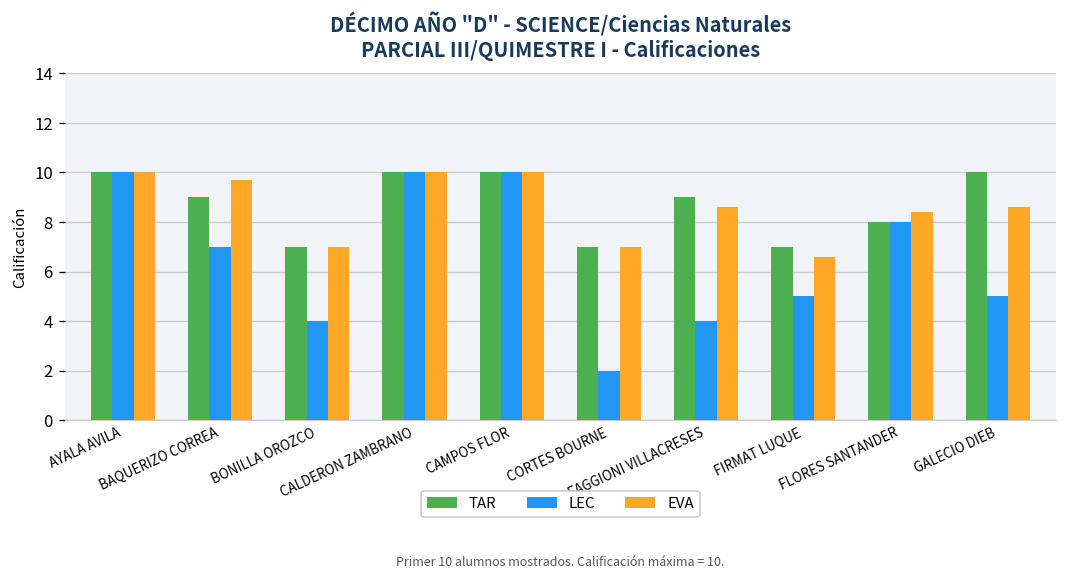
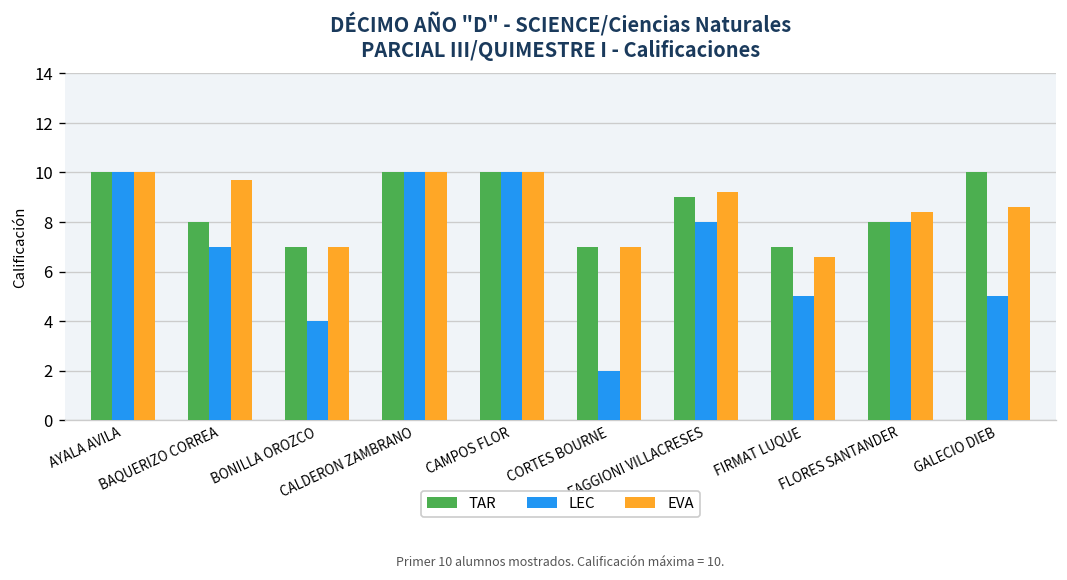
TAR, BAQUERIZO CORREA: 9 -> 8
LEC, FAGGIONI VILLACRESES: 4 -> 8
EVA, FAGGIONI VILLACRESES: 8.6 -> 9.2
